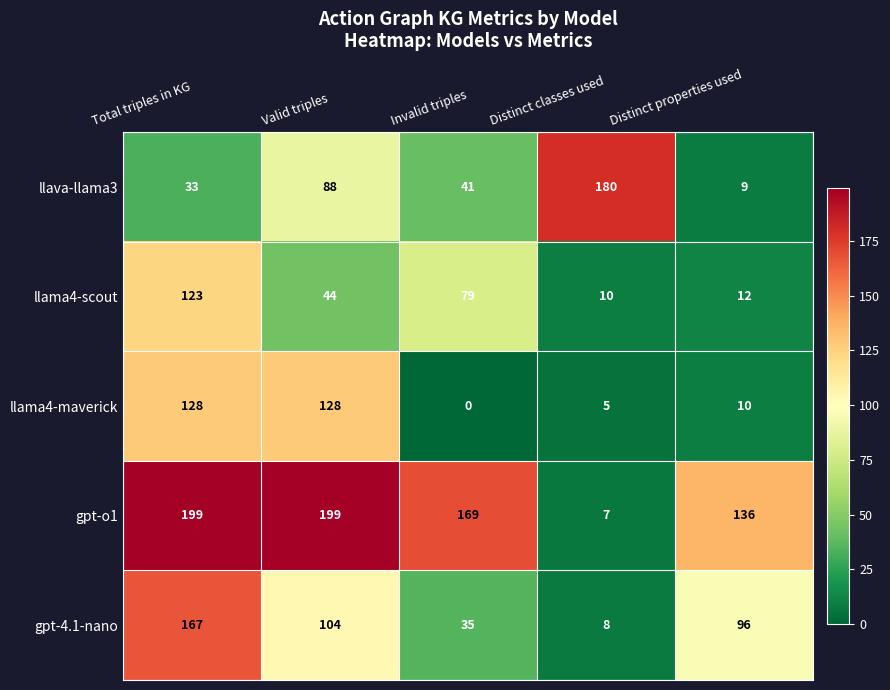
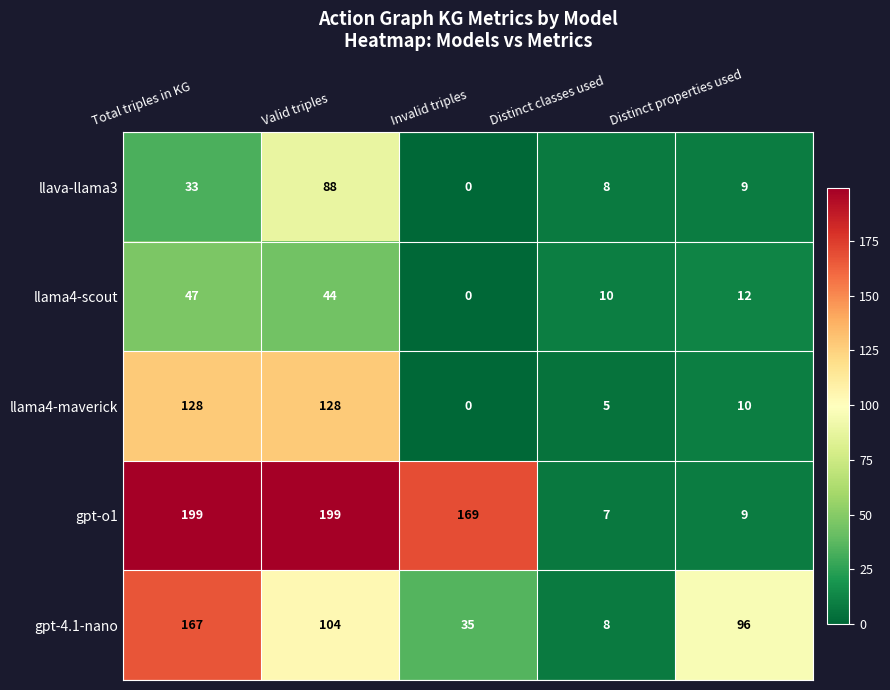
llava-llama3, Invalid triples: 41 -> 0
llava-llama3, Distinct classes used: 180 -> 8
llama4-scout, Total triples in KG: 123 -> 47
llama4-scout, Invalid triples: 79 -> 0
gpt-o1, Distinct properties used: 136 -> 9
